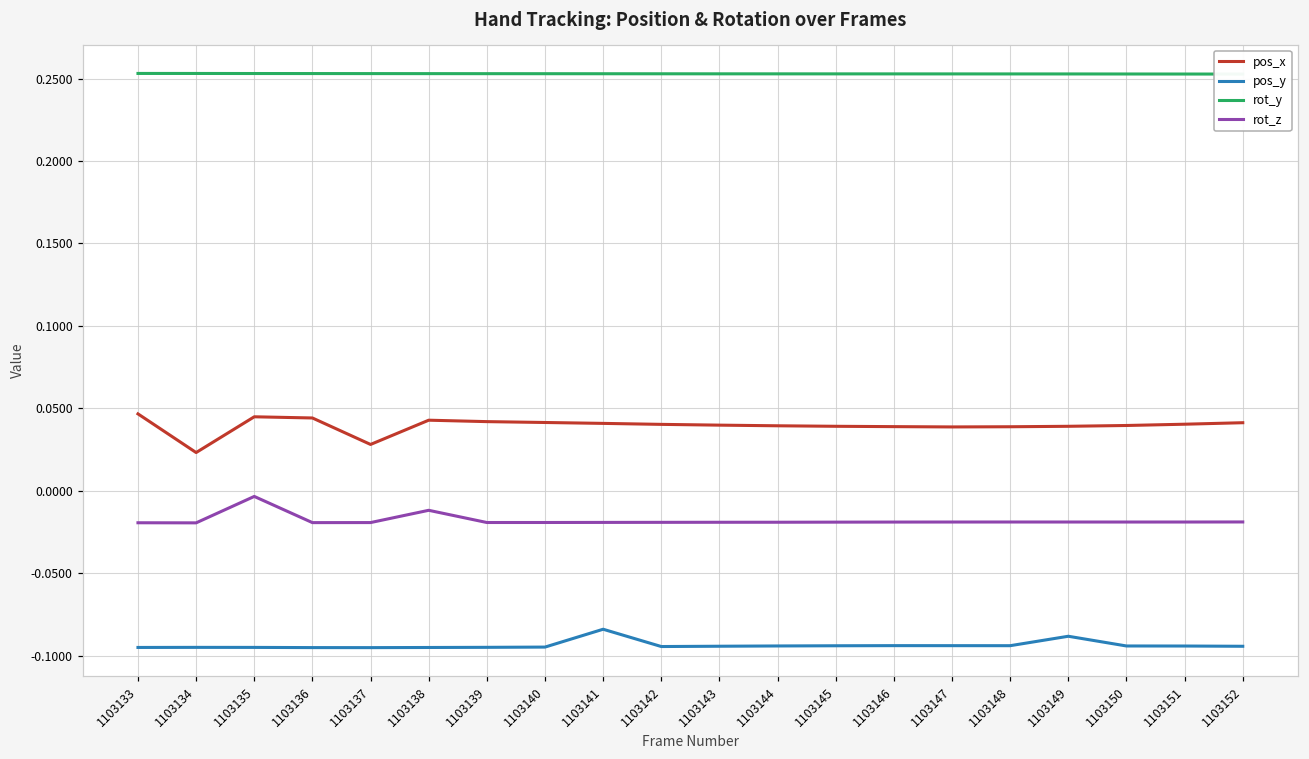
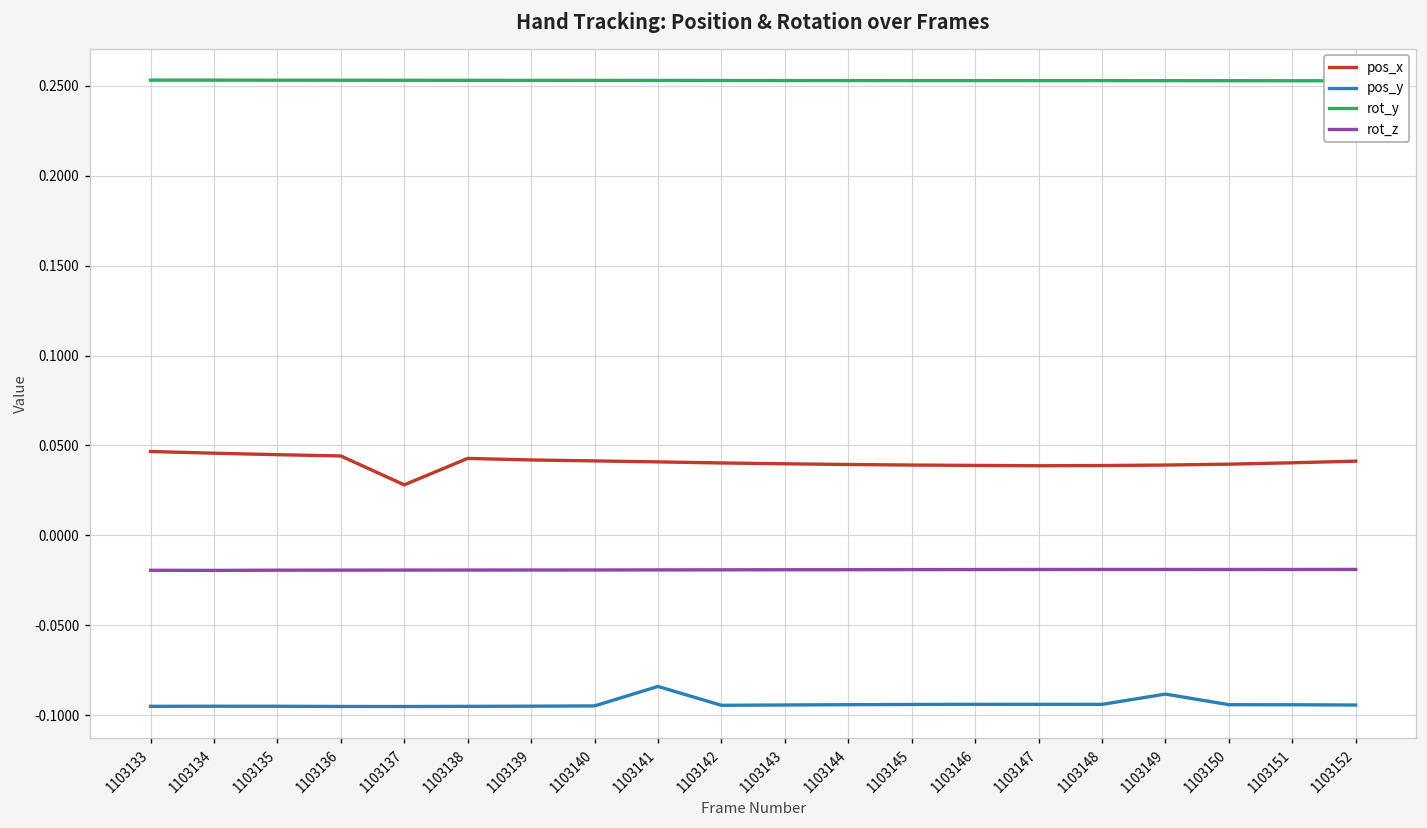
pos_x, 1103134: 0.023 -> 0.046
rot_z, 1103135: -0.003 -> -0.019
rot_z, 1103138: -0.012 -> -0.019
